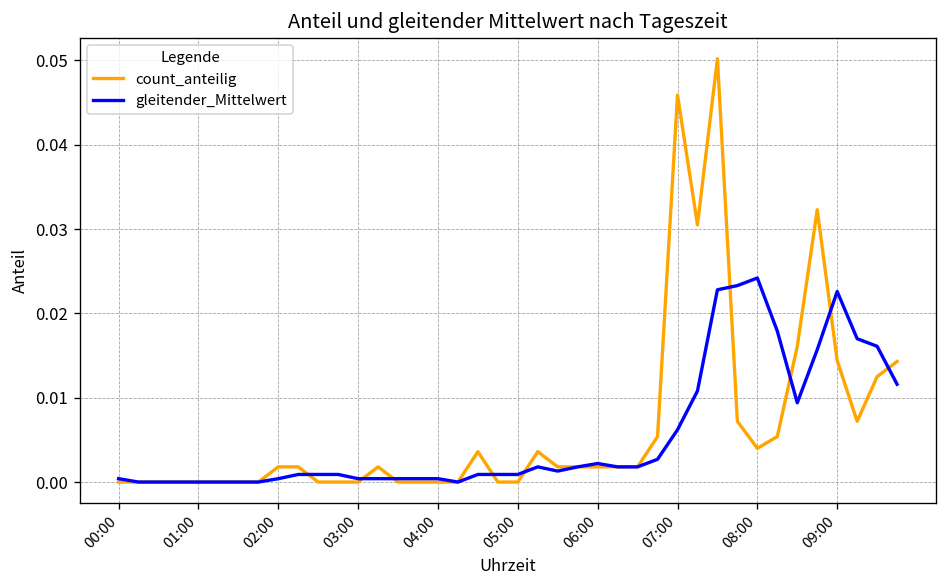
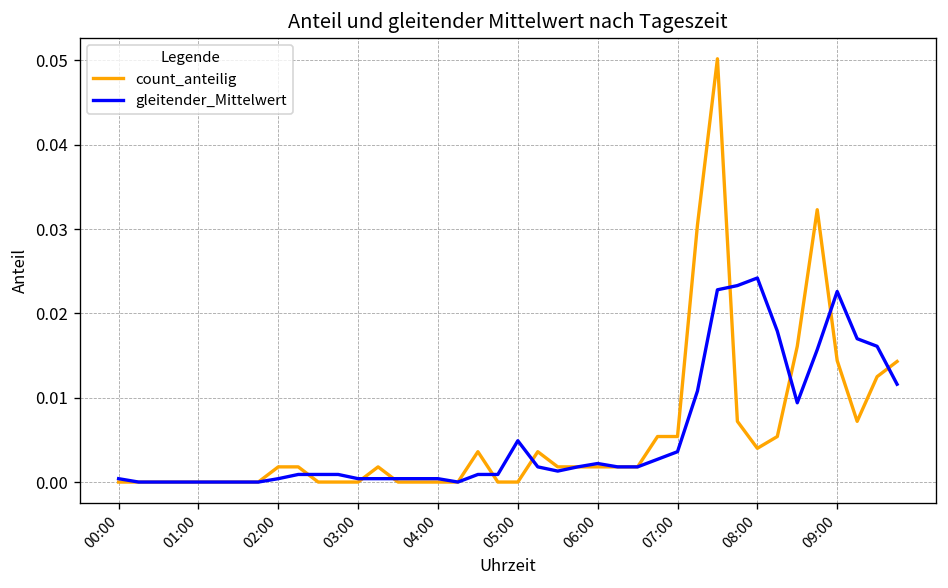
gleitender_Mittelwert, 05:00: 0.001 -> 0.005
count_anteilig, 07:00: 0.046 -> 0.005
gleitender_Mittelwert, 07:00: 0.006 -> 0.004
